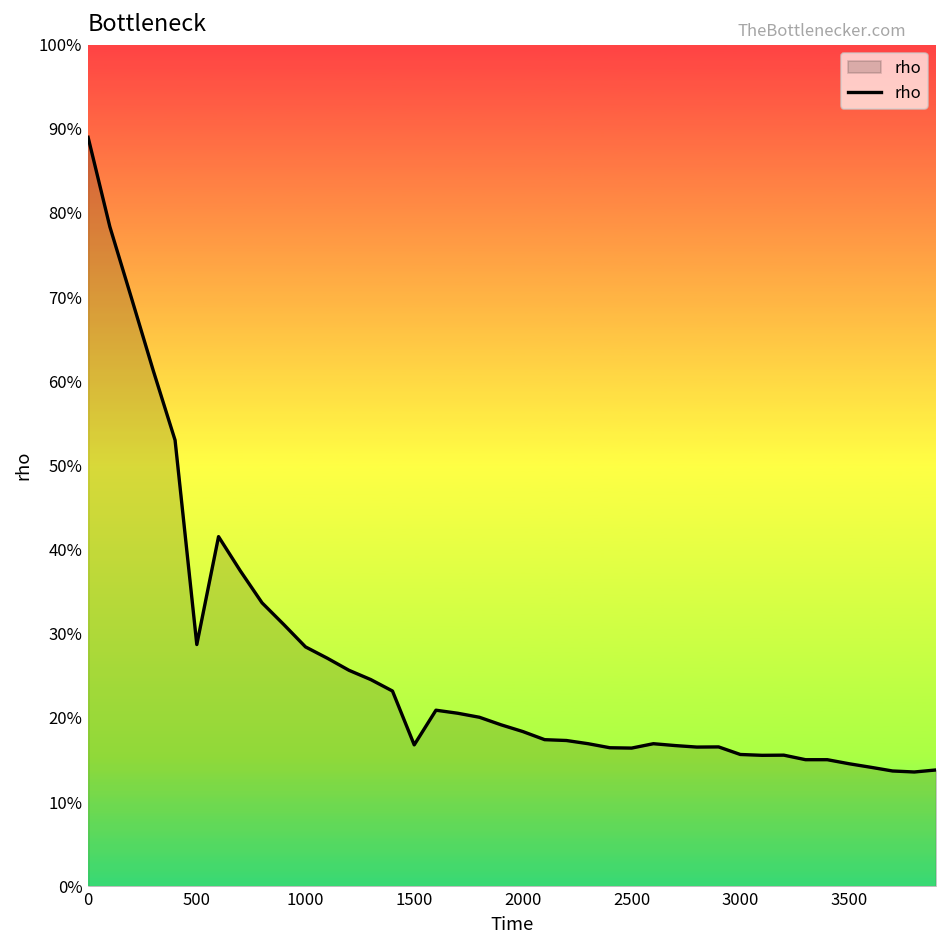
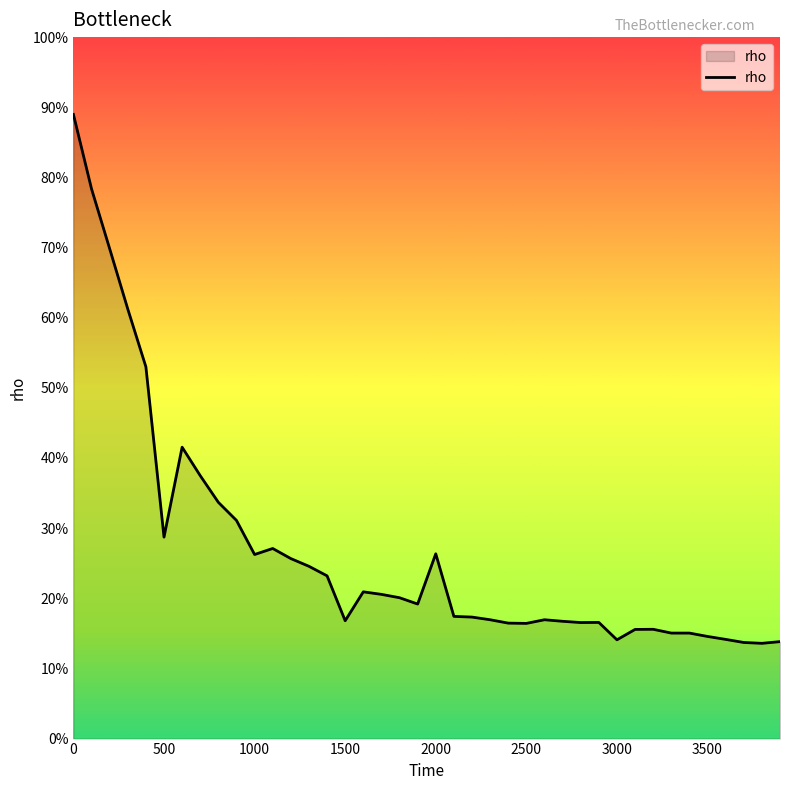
1000: 28% -> 26%
2000: 18% -> 26%
3000: 16% -> 14%
